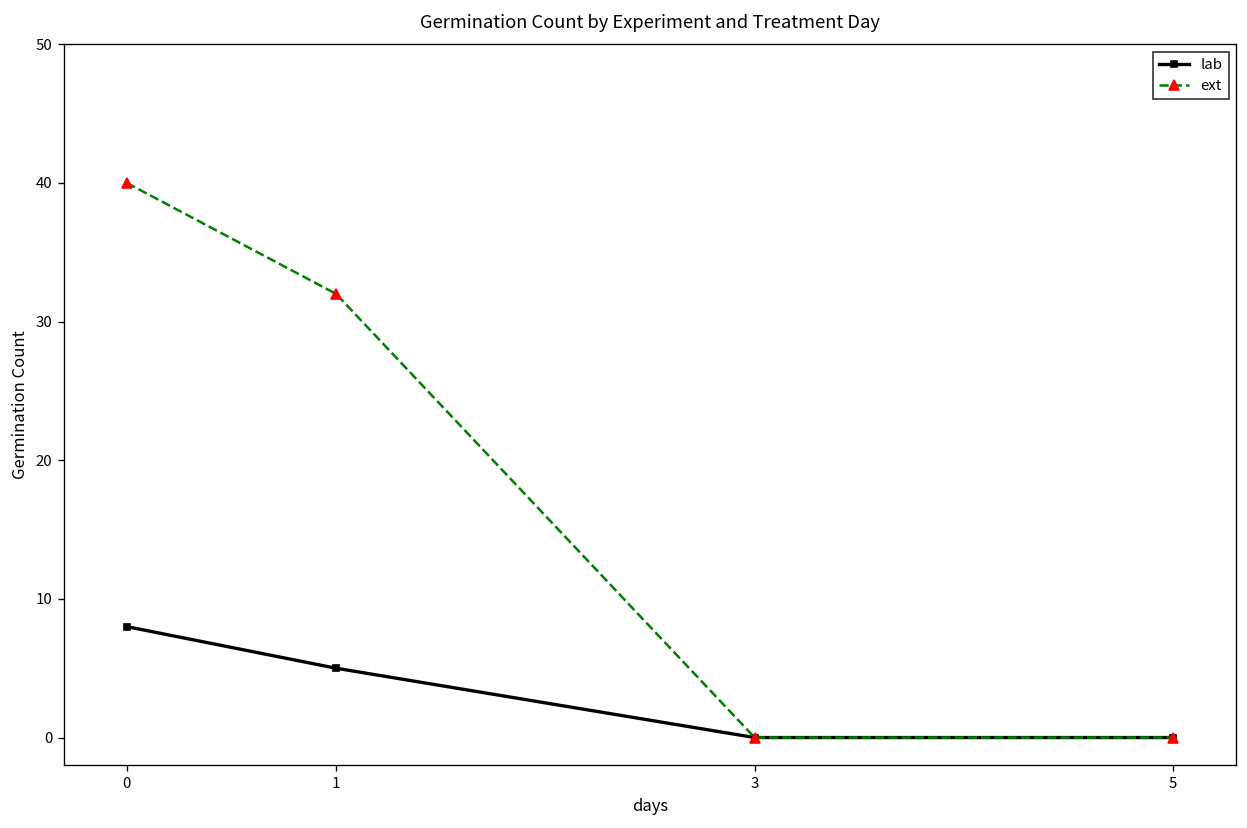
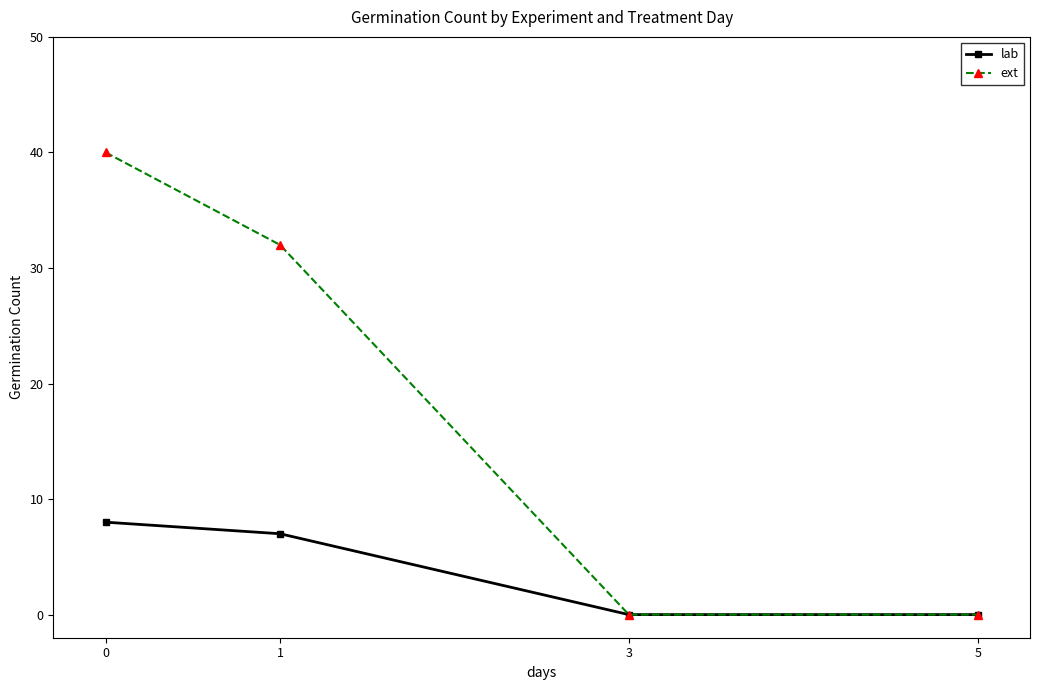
lab, 1: 5 -> 7
